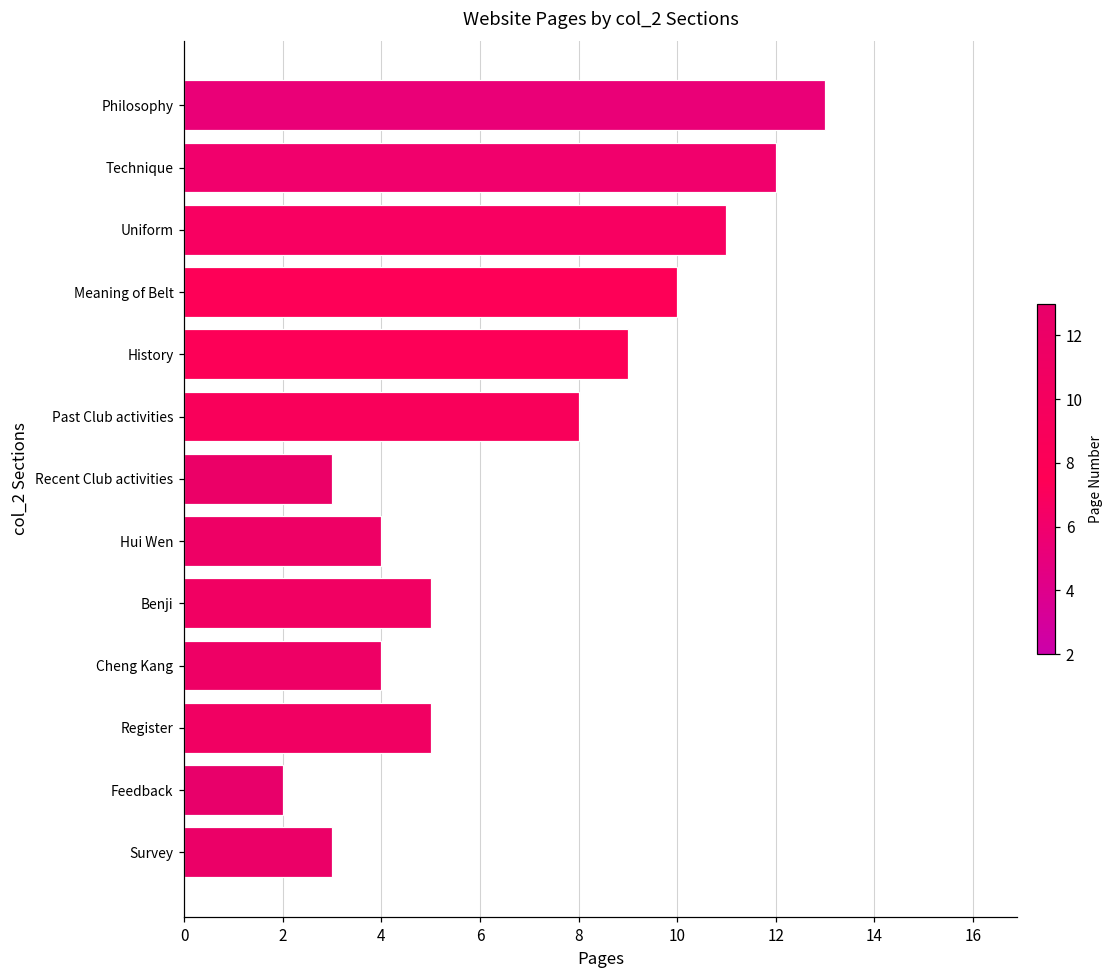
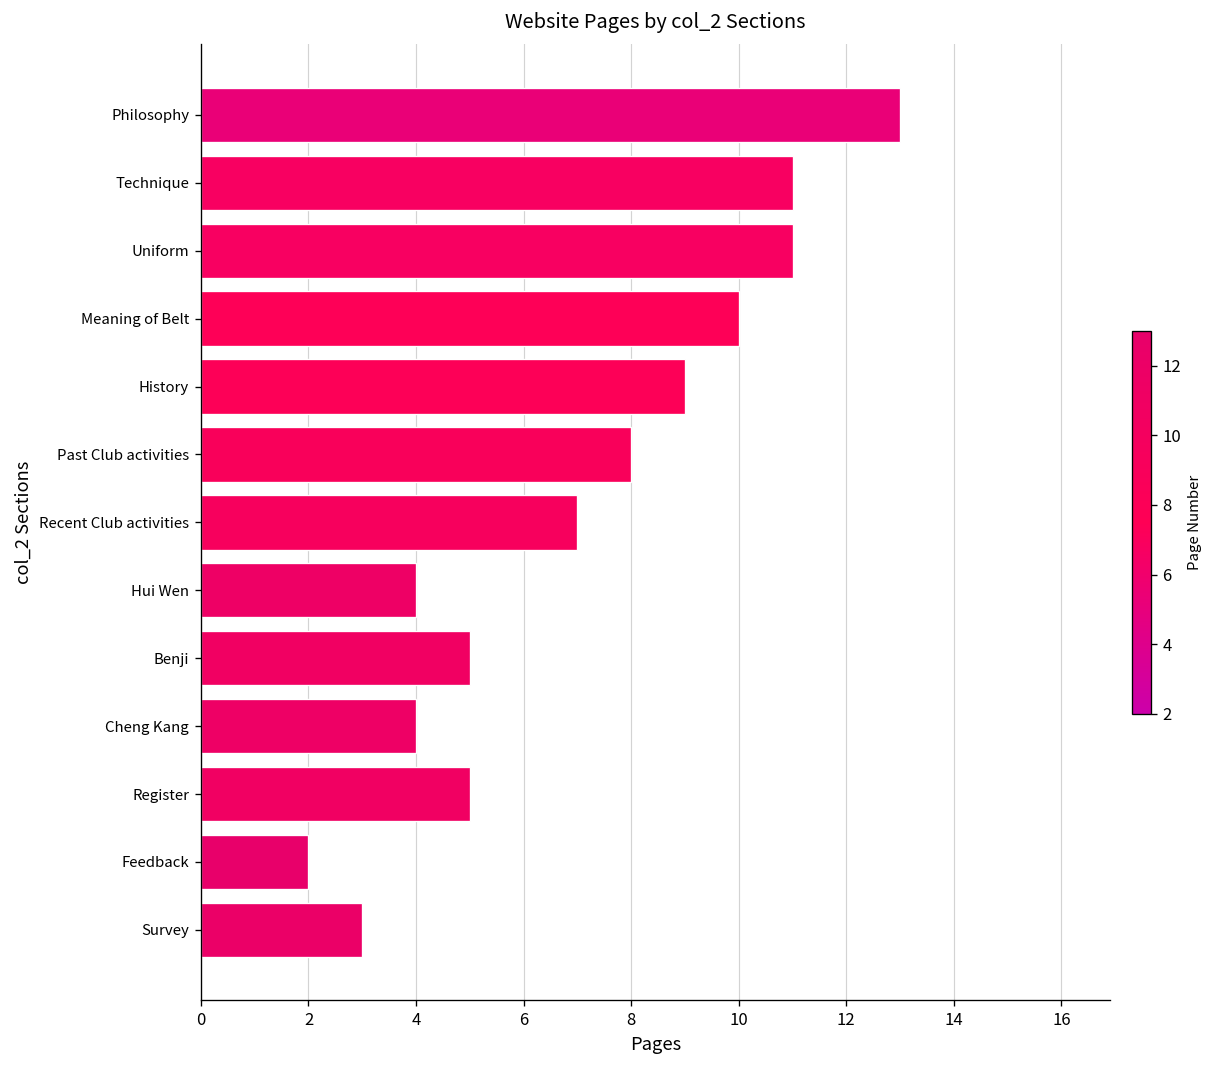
Technique: 12 -> 11
Recent Club activities: 3 -> 7
